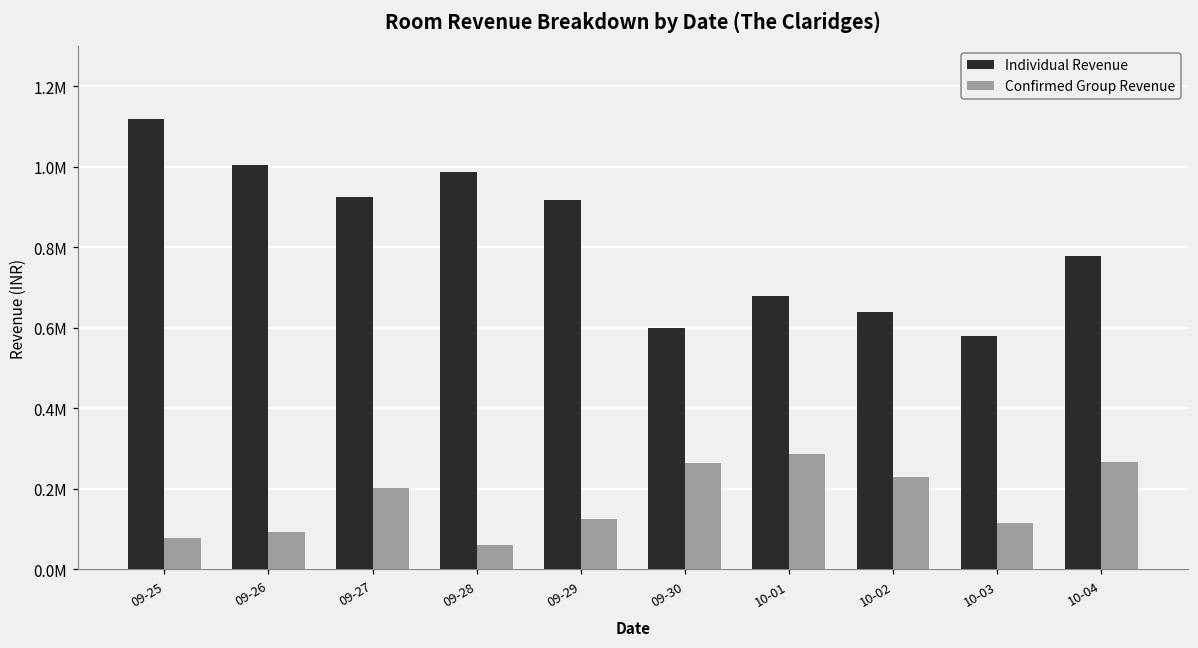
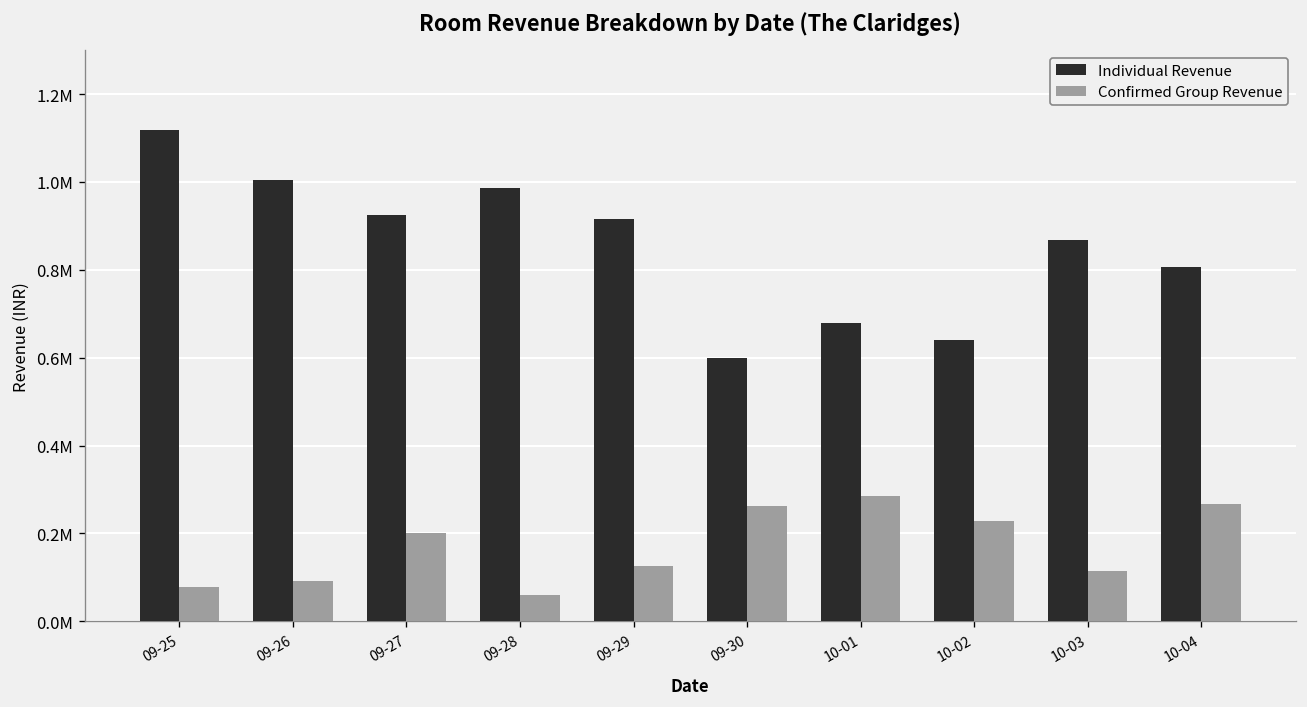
Individual Revenue, 10-03: 580000 -> 870000
Individual Revenue, 10-04: 780000 -> 810000
